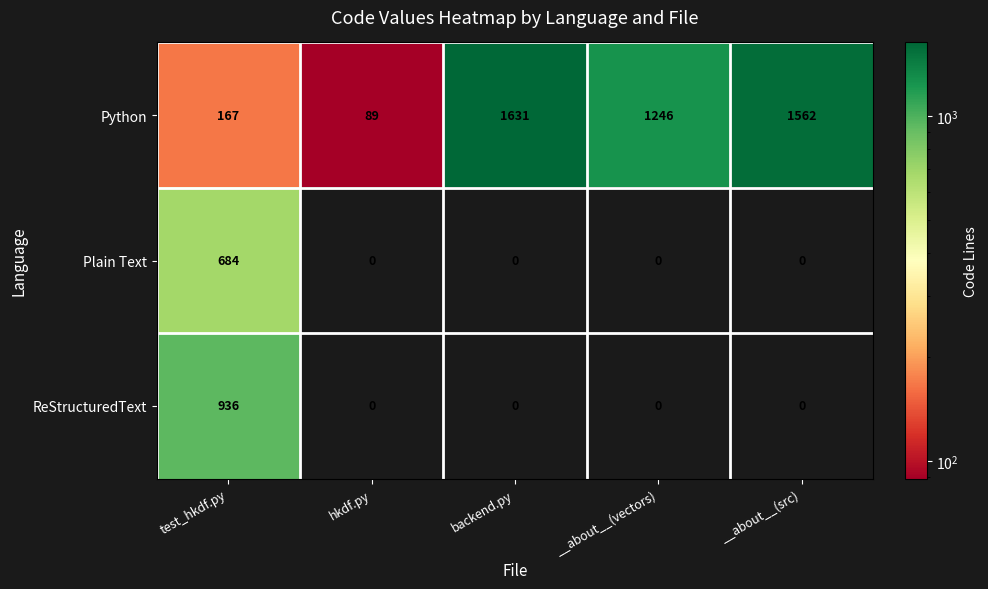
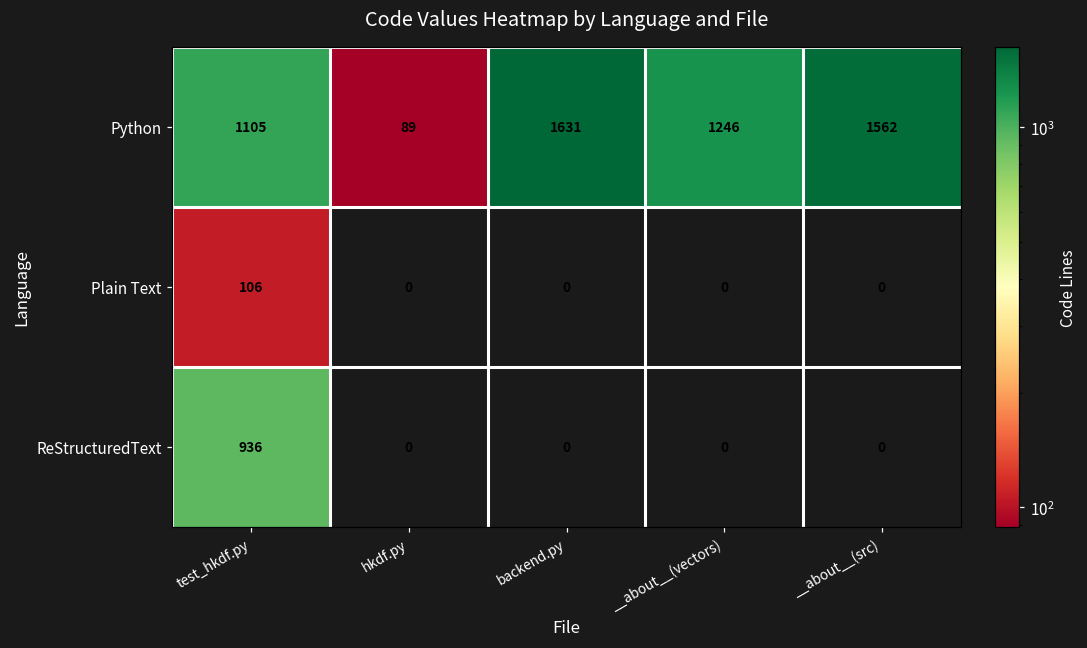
Python, test_hkdf.py: 167 -> 1105
Plain Text, test_hkdf.py: 684 -> 106
